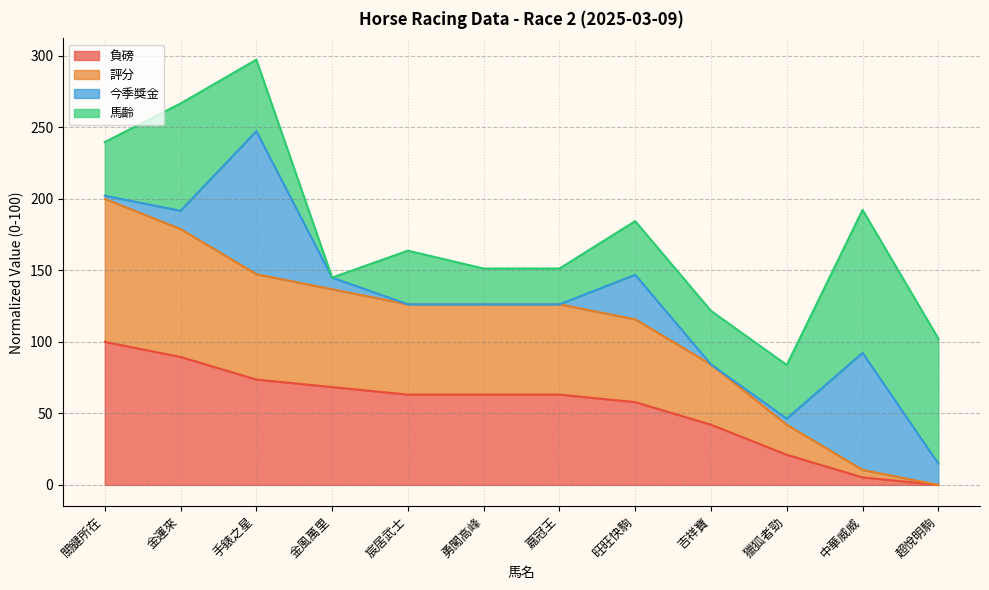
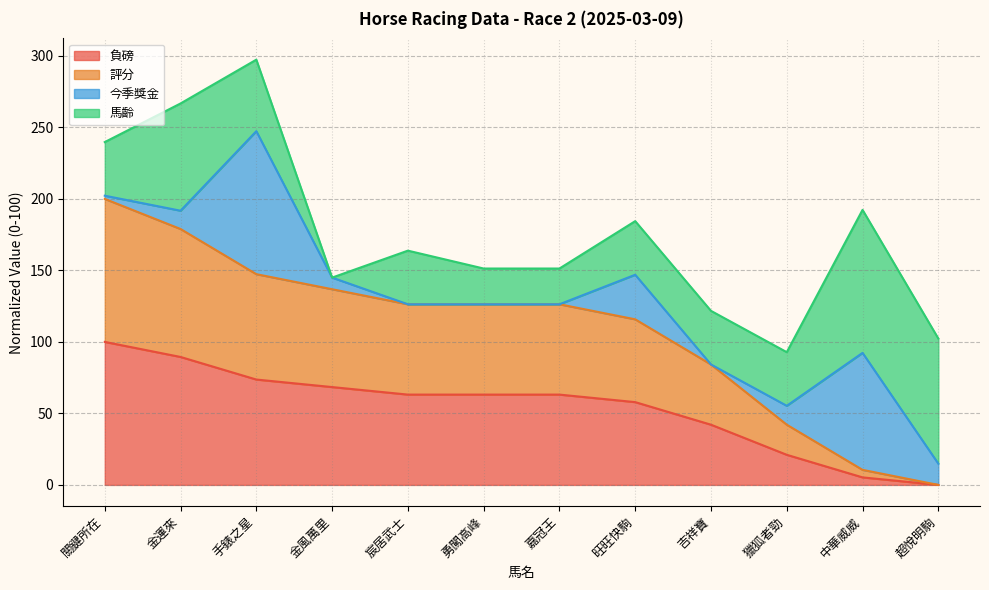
今季獎金, 獵狐者勁: 4 -> 13
